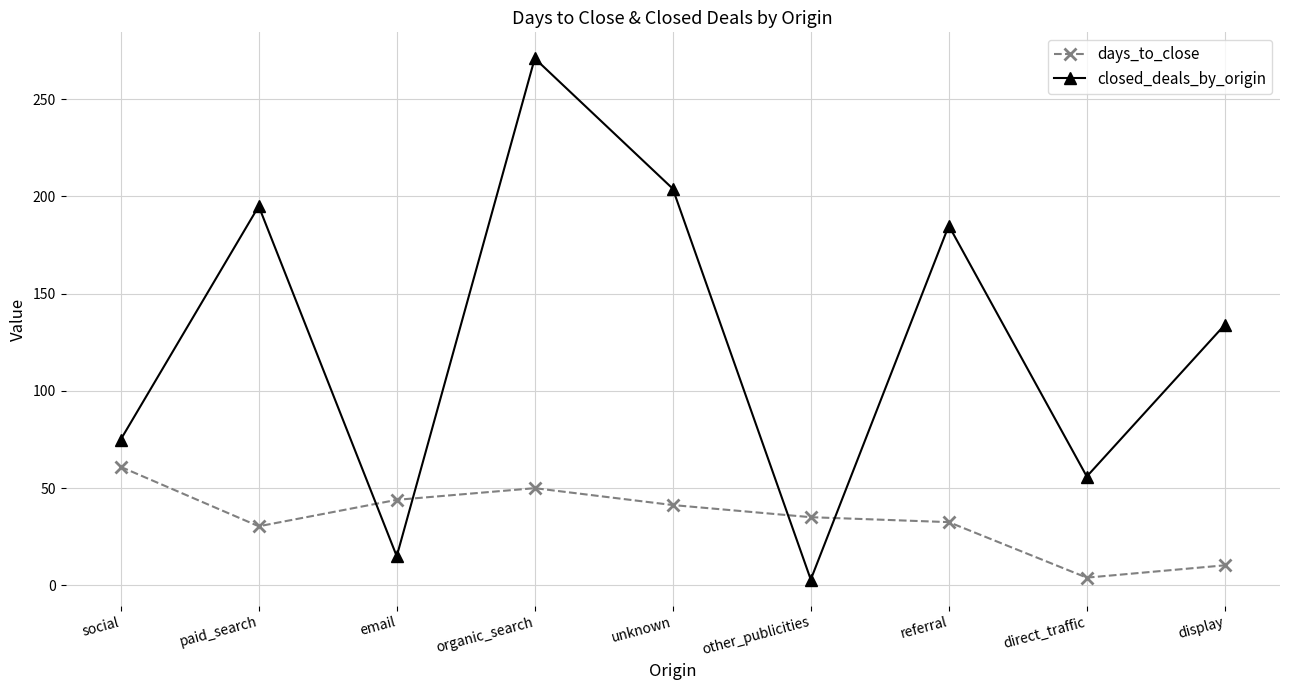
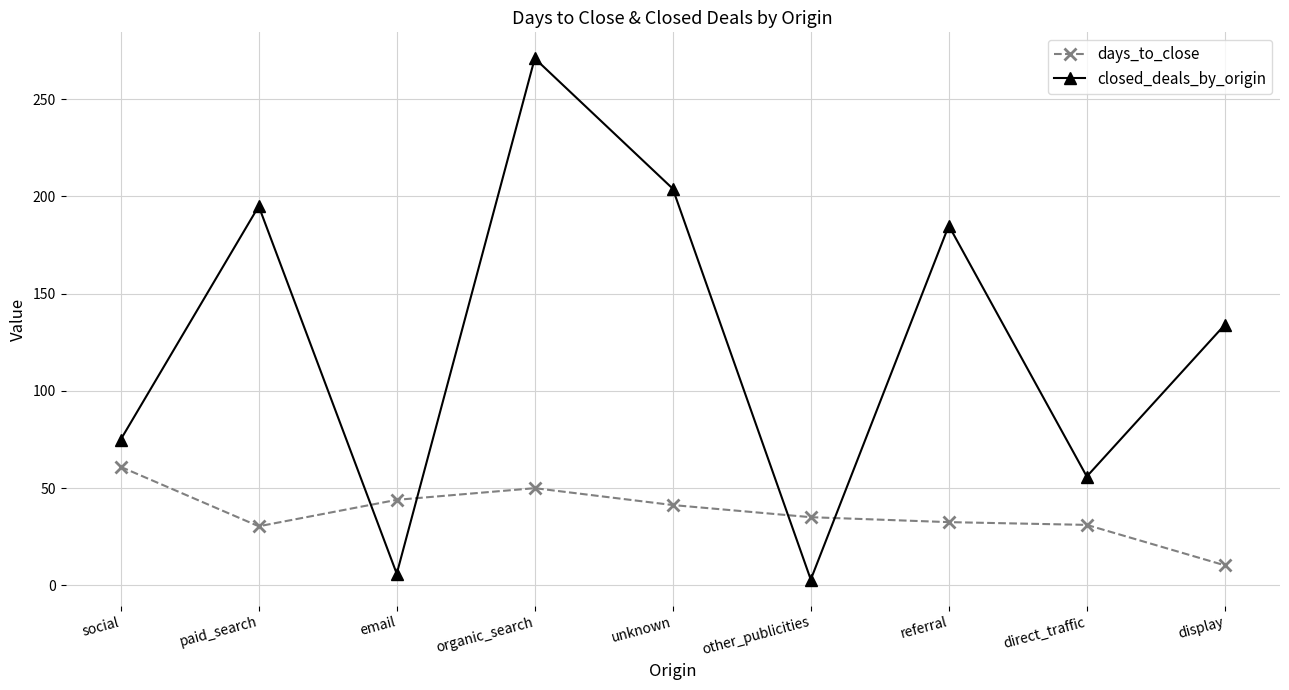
closed_deals_by_origin, email: 15 -> 6
days_to_close, direct_traffic: 4 -> 31
